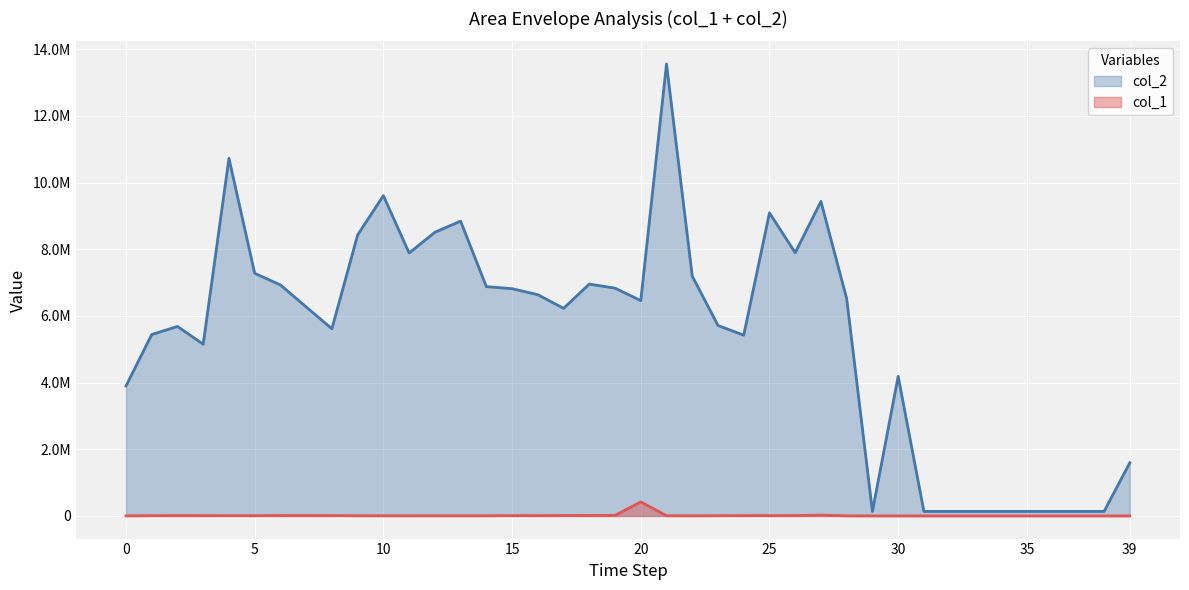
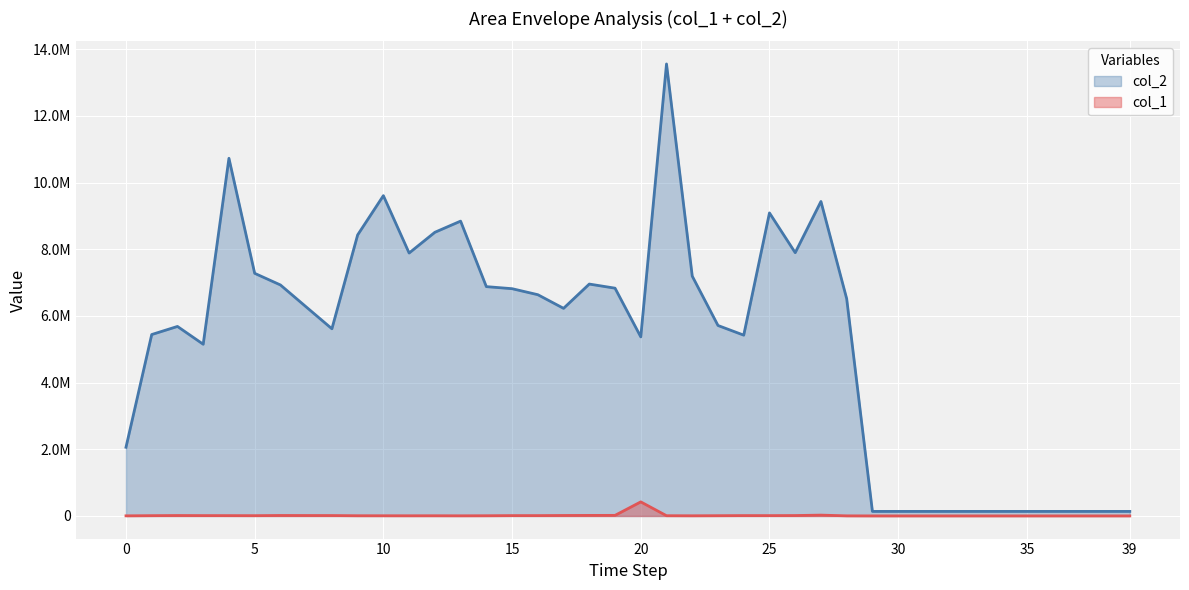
col_2, 0: 3900000 -> 2100000
col_2, 20: 6500000 -> 5400000
col_2, 30: 4200000 -> 100000
col_2, 39: 1600000 -> 100000
